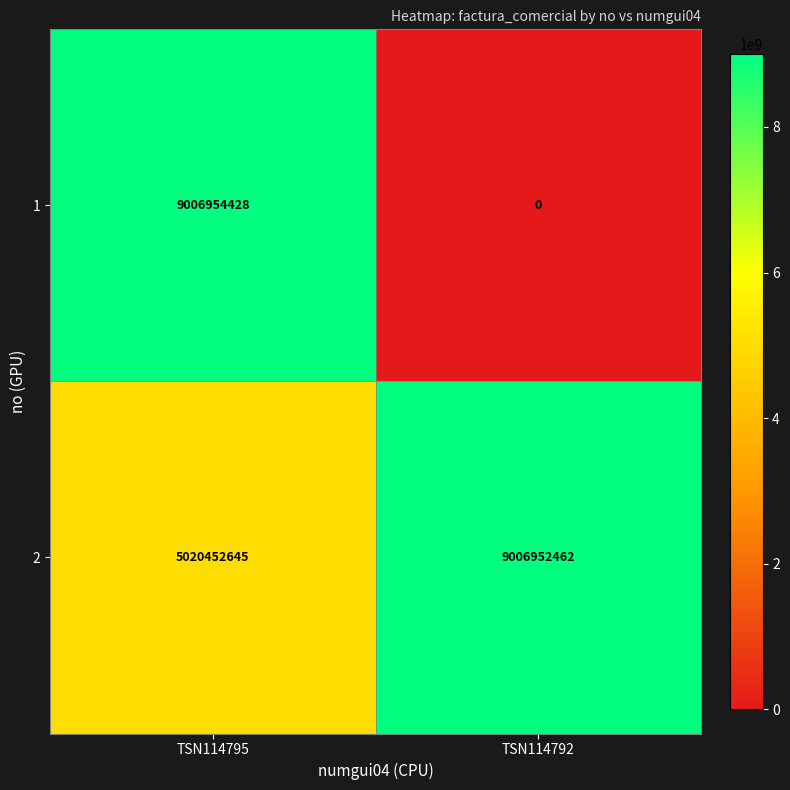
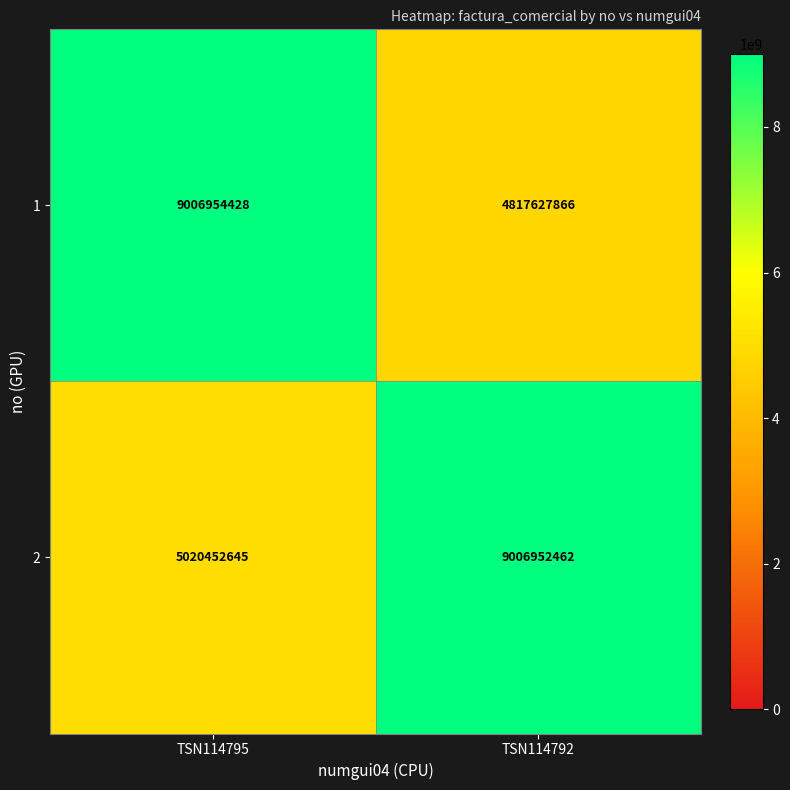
1, TSN114792: 0 -> 4817627866
